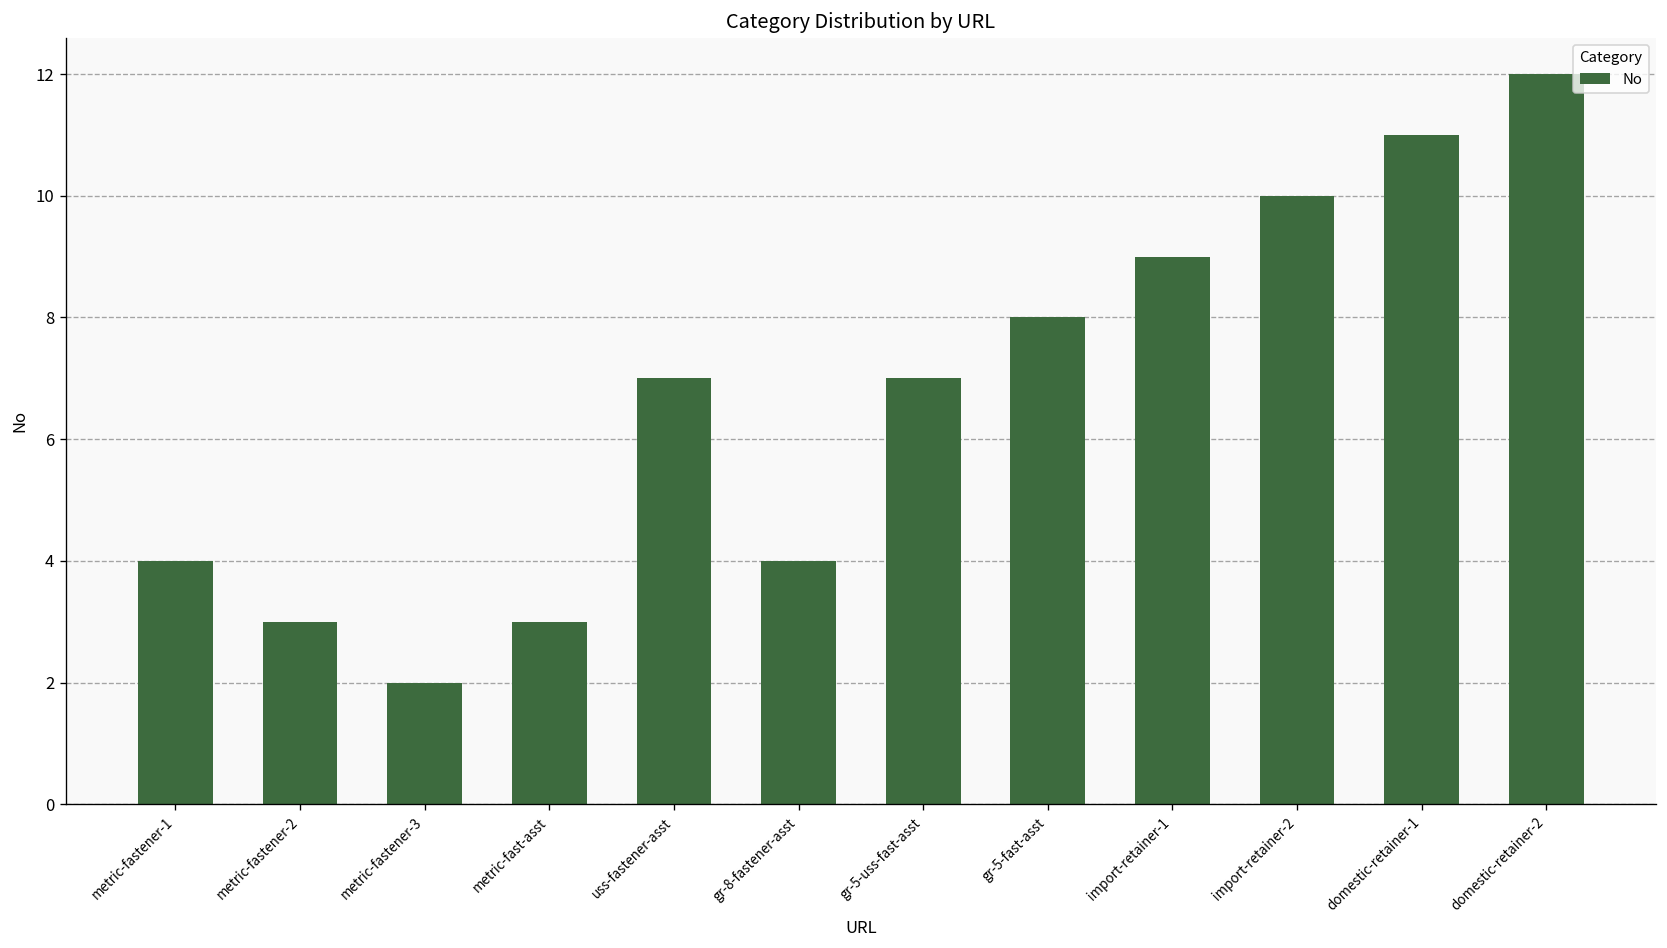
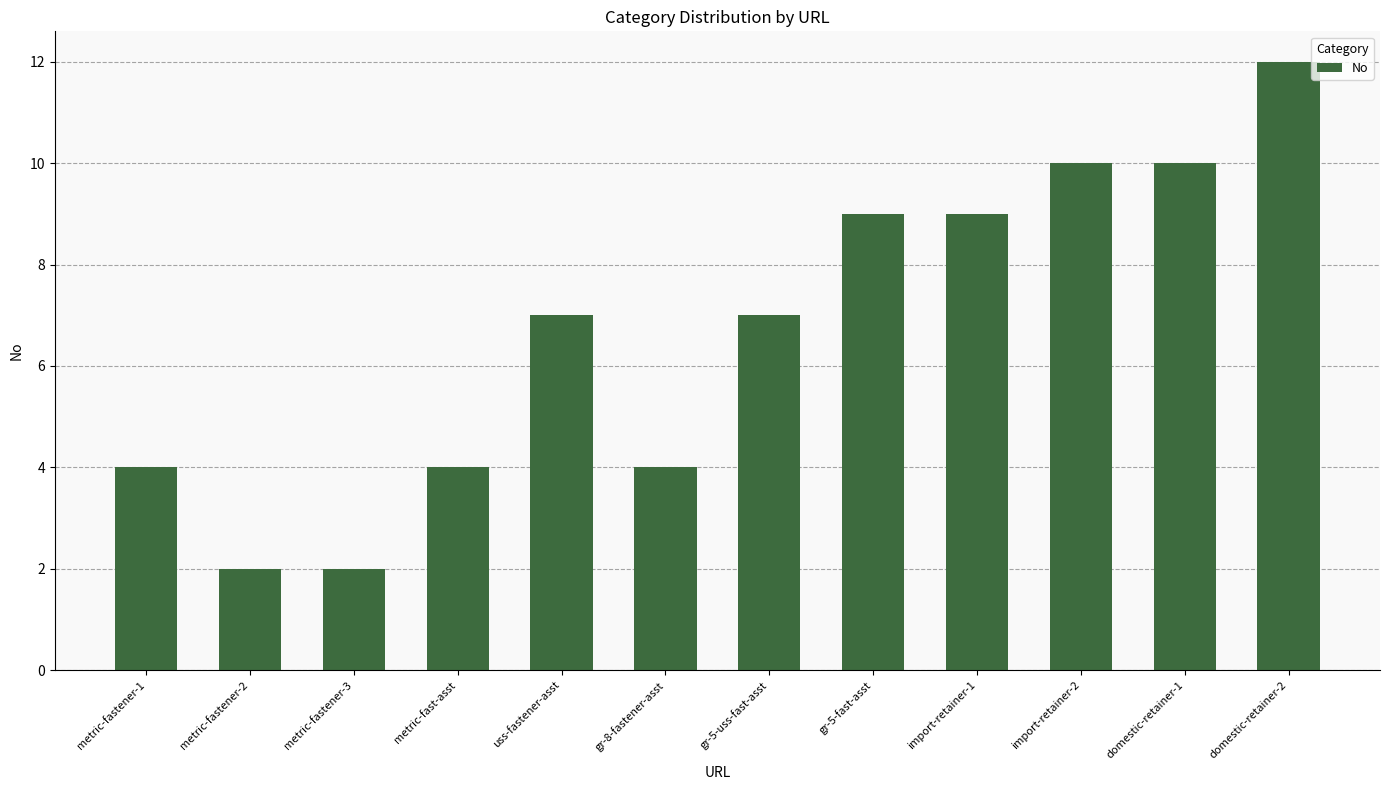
metric-fastener-2: 3 -> 2
metric-fast-asst: 3 -> 4
gr-5-fast-asst: 8 -> 9
domestic-retainer-1: 11 -> 10
